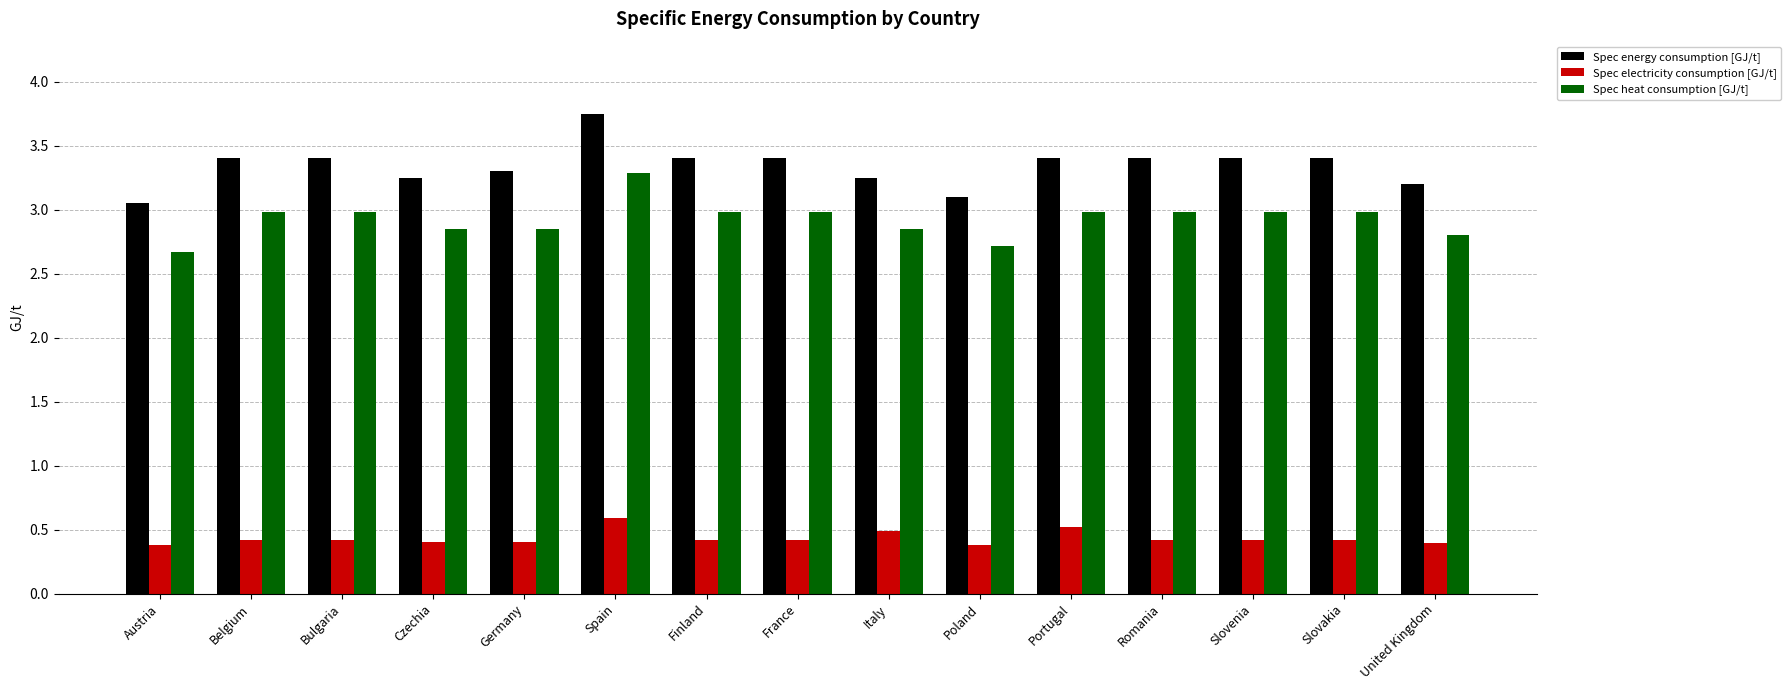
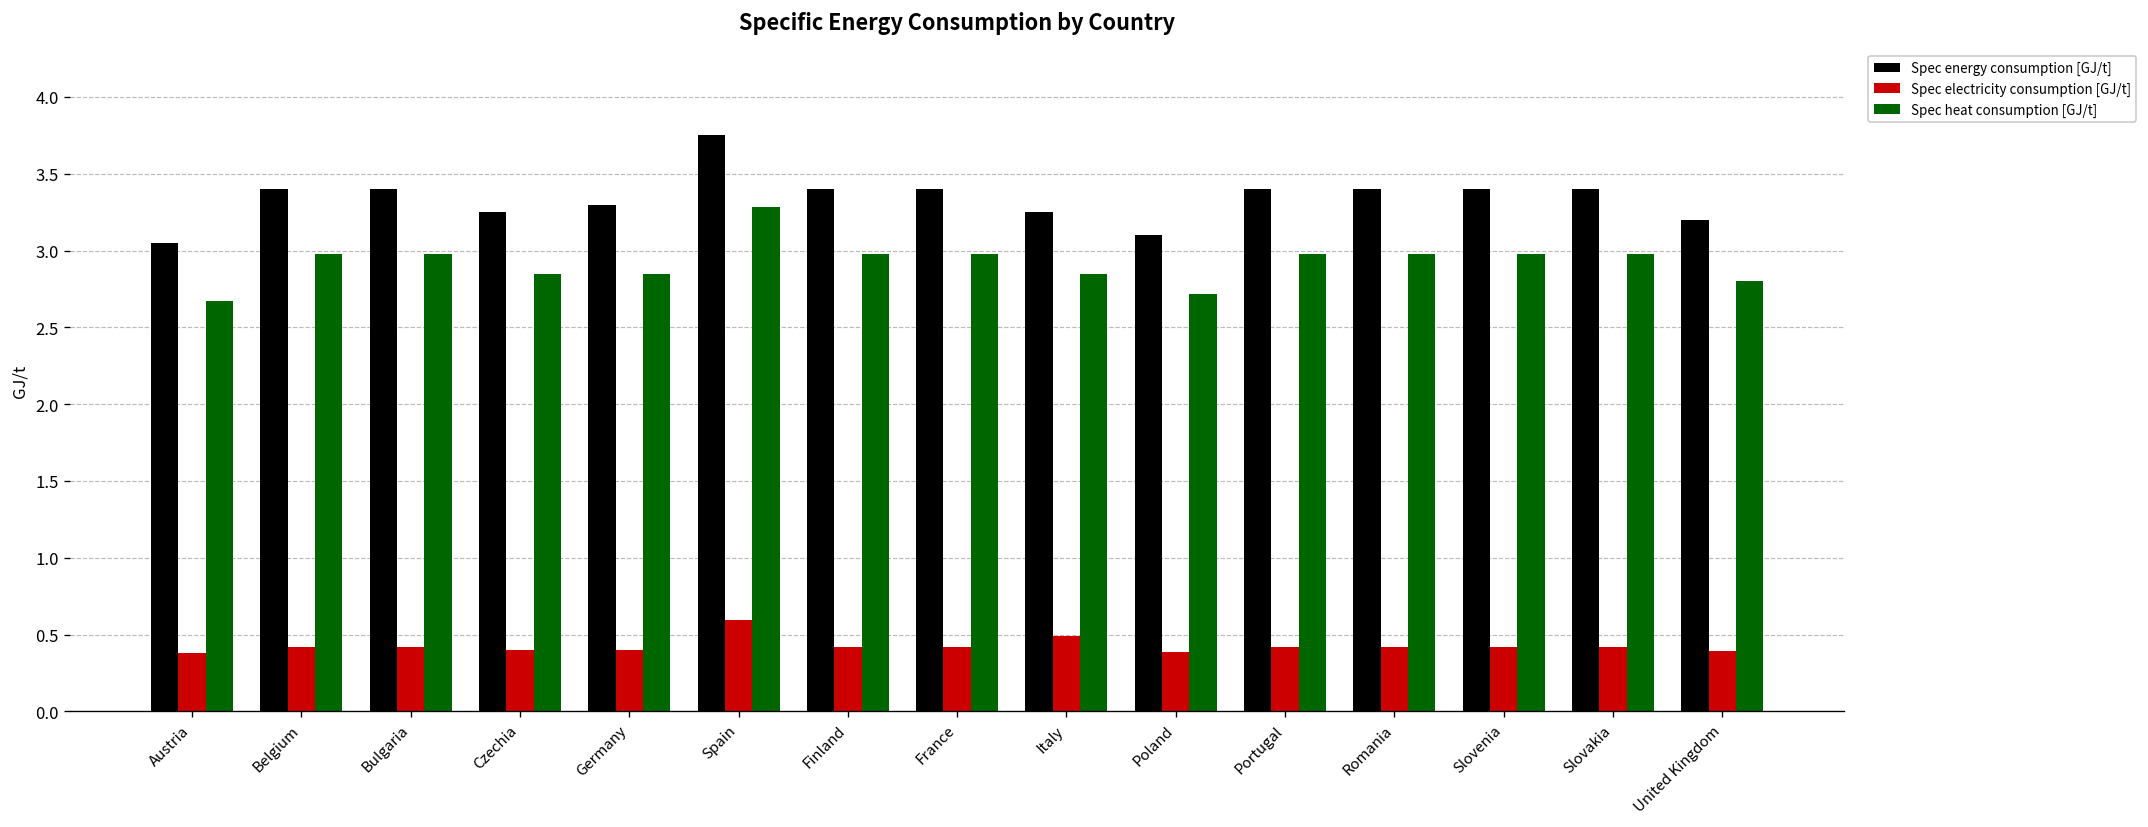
Spec electricity consumption [GJ/t], Portugal: 0.52 -> 0.42
